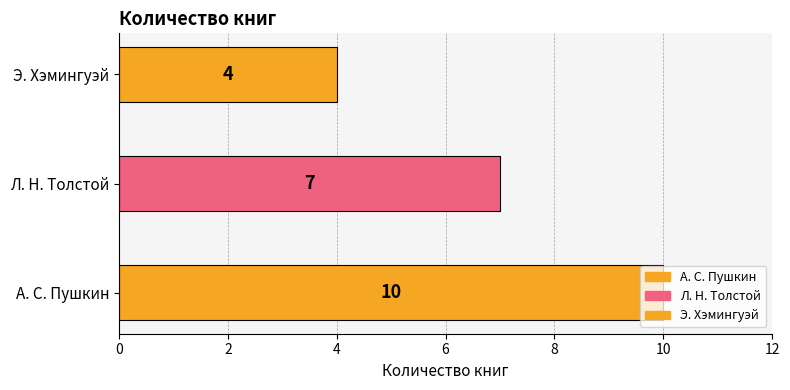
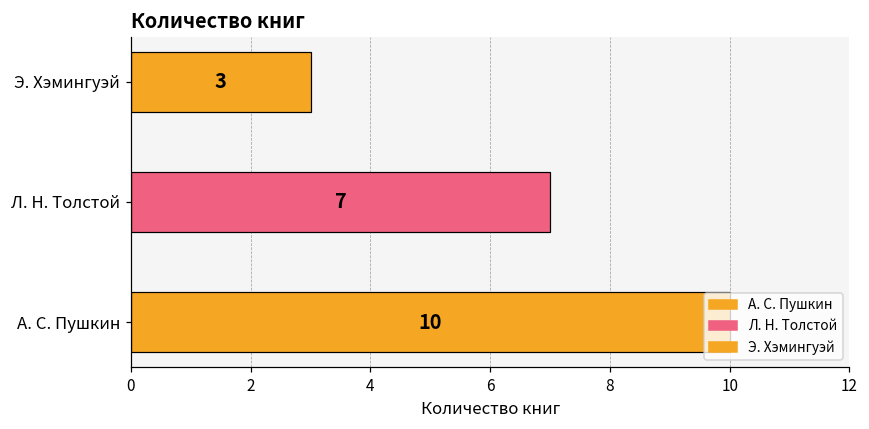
Э. Хэмингуэй: 4 -> 3
